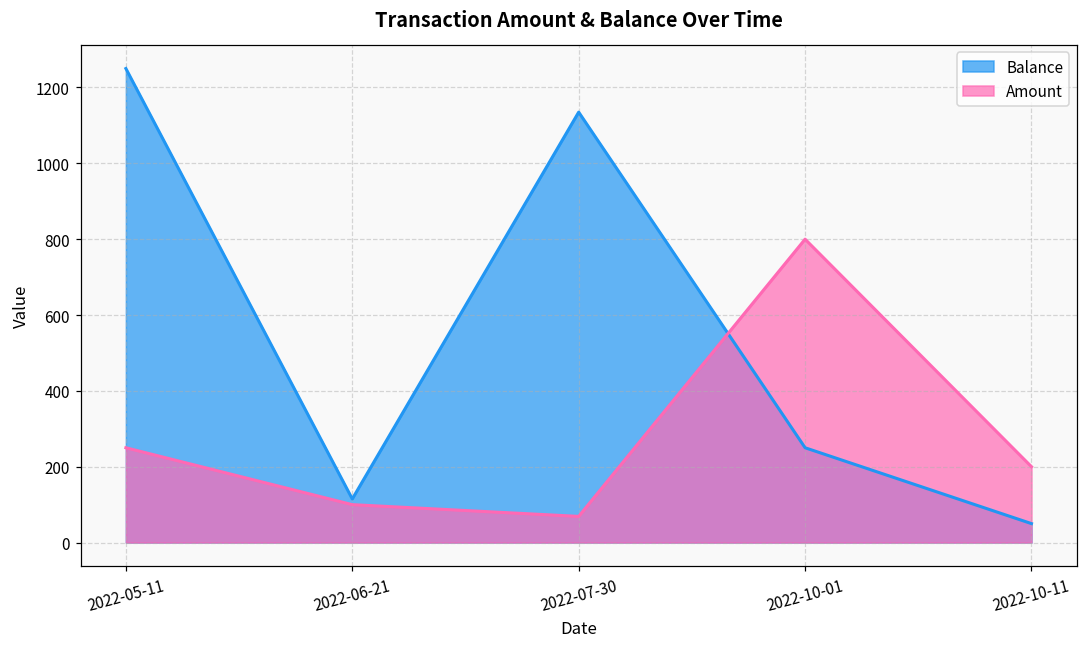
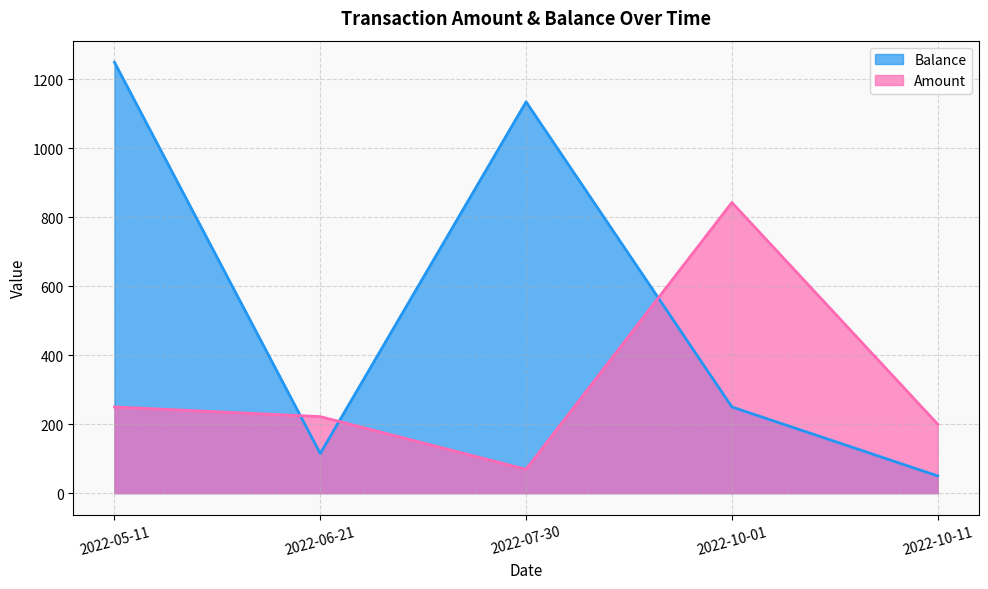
Amount, 2022-06-21: 100 -> 220
Amount, 2022-10-01: 800 -> 840
